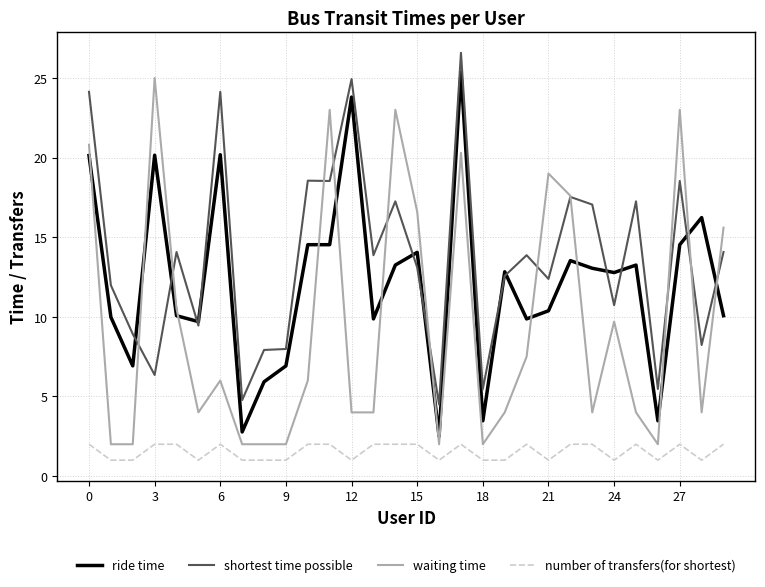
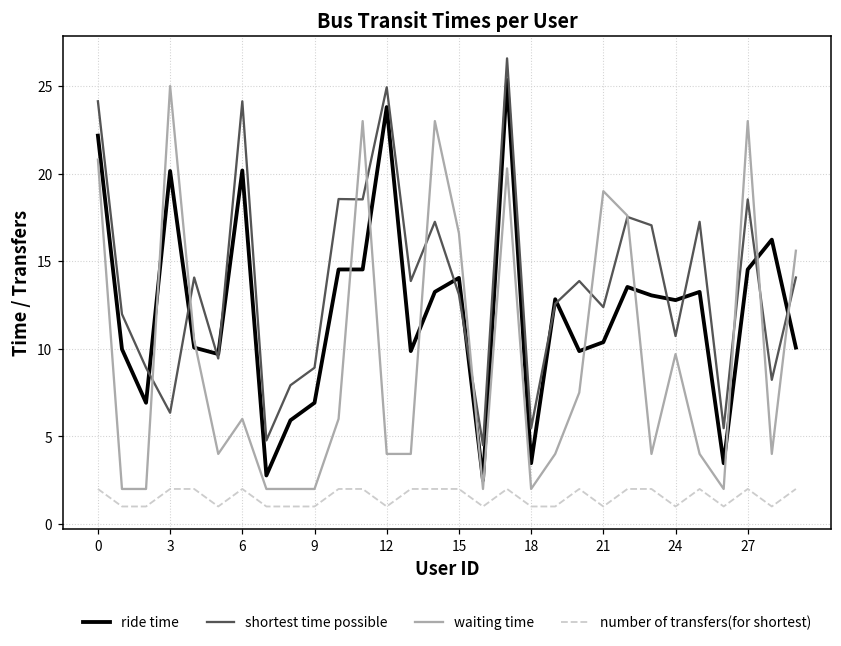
ride time, 0: 20.1 -> 22.2
shortest time possible, 9: 8.0 -> 8.9
